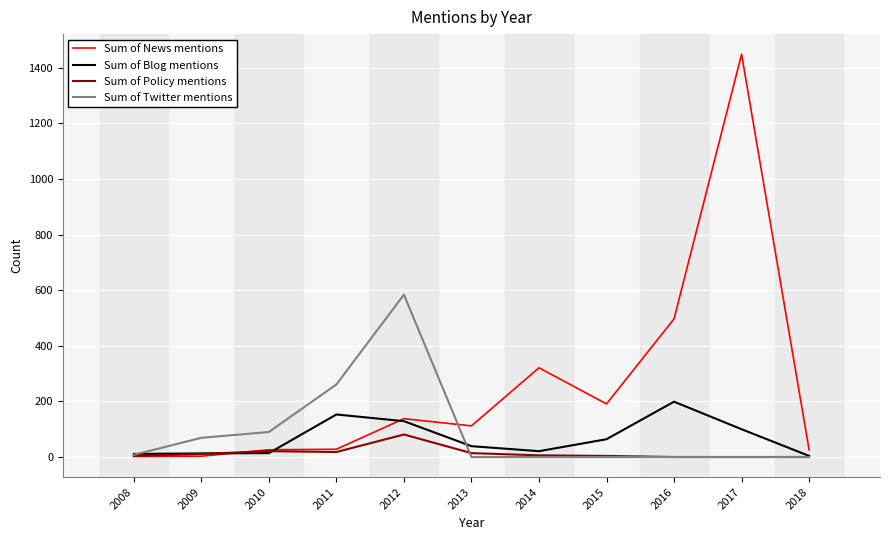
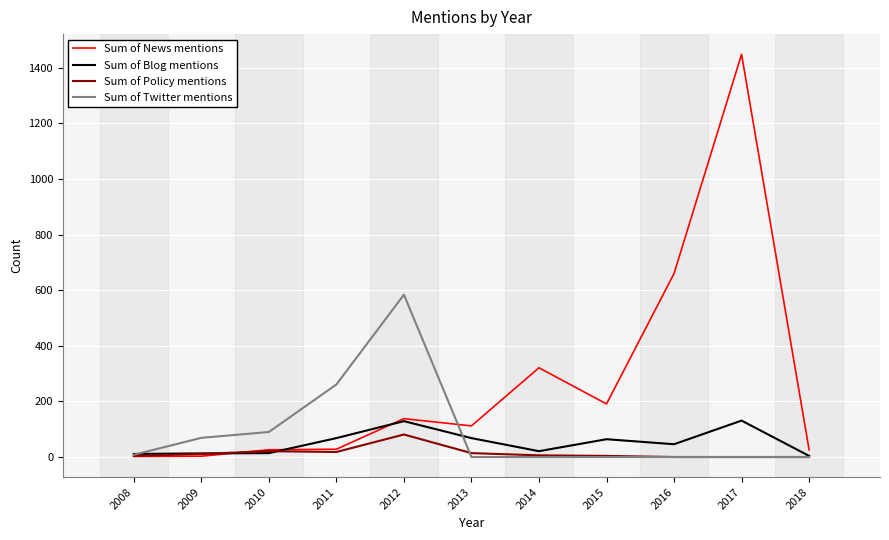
Sum of Blog mentions, 2011: 150 -> 70
Sum of Blog mentions, 2013: 40 -> 70
Sum of News mentions, 2016: 500 -> 660
Sum of Blog mentions, 2016: 200 -> 50
Sum of Blog mentions, 2017: 100 -> 130
